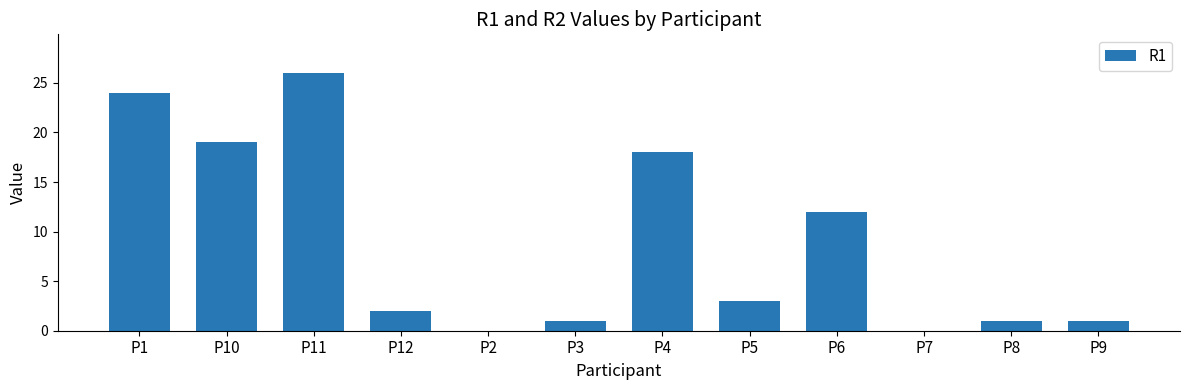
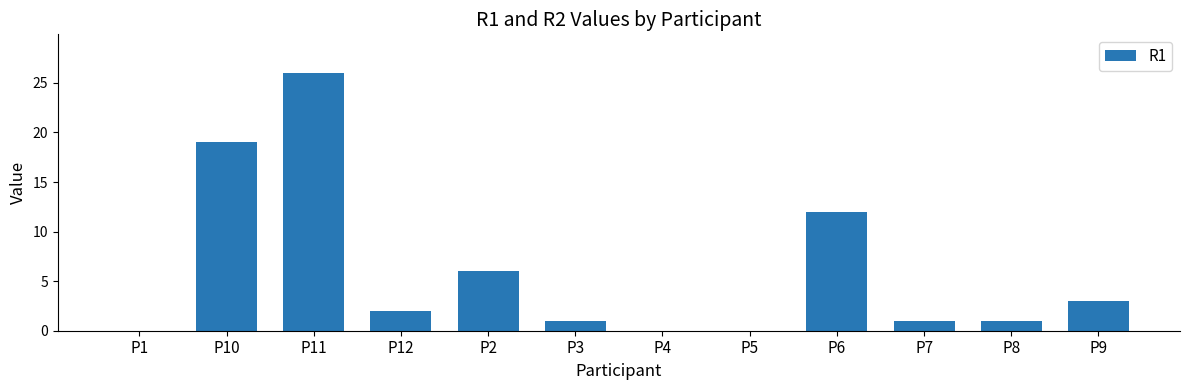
P1: 24 -> 0
P2: 0 -> 6
P4: 18 -> 0
P5: 3 -> 0
P7: 0 -> 1
P9: 1 -> 3
